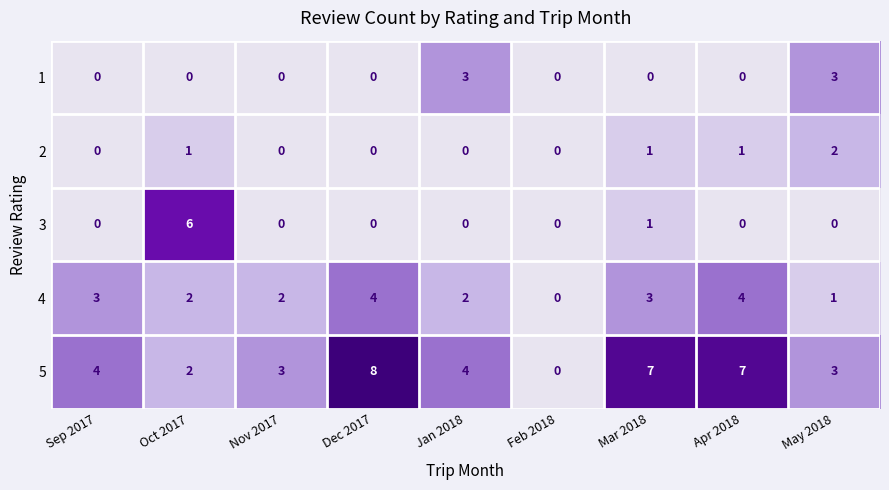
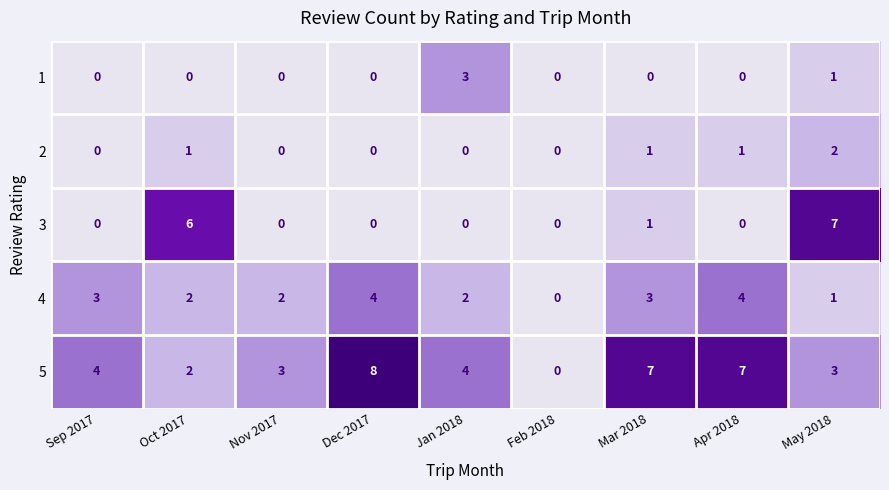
1, May 2018: 3 -> 1
3, May 2018: 0 -> 7
